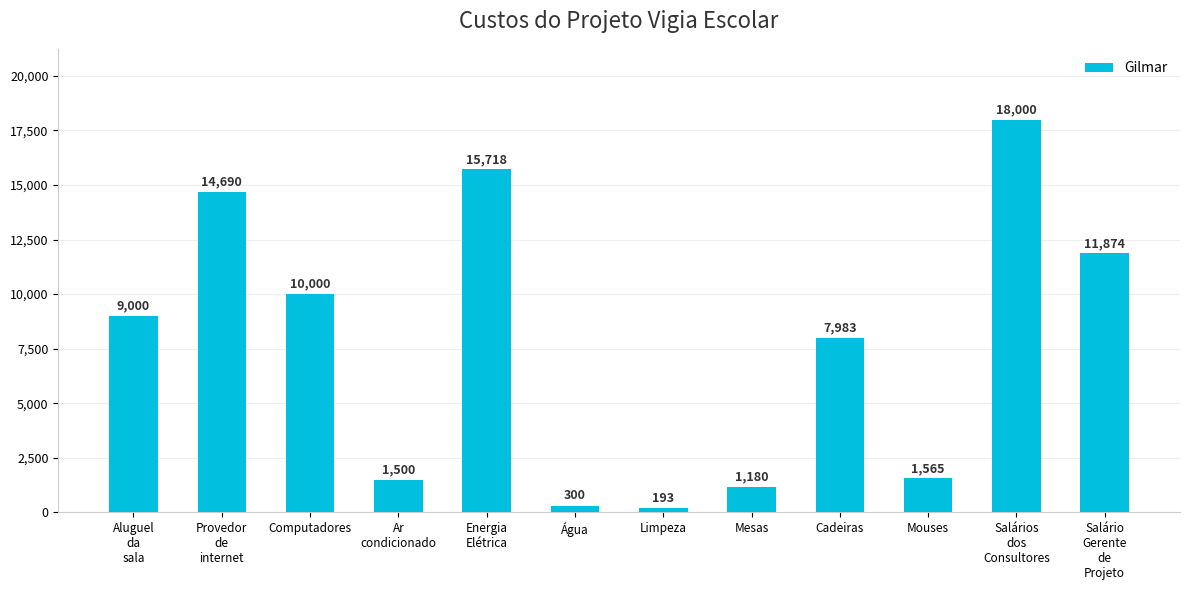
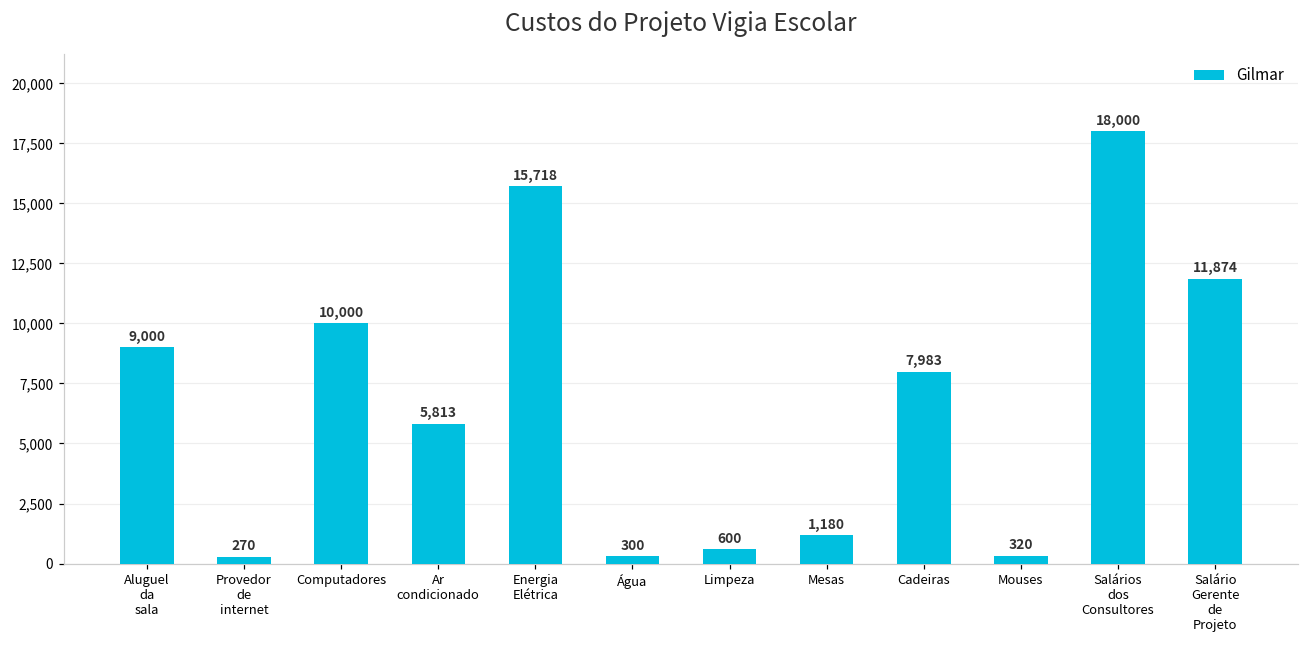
Provedor de internet: 14,690 -> 270
Ar condicionado: 1,500 -> 5,813
Limpeza: 193 -> 600
Mouses: 1,565 -> 320
